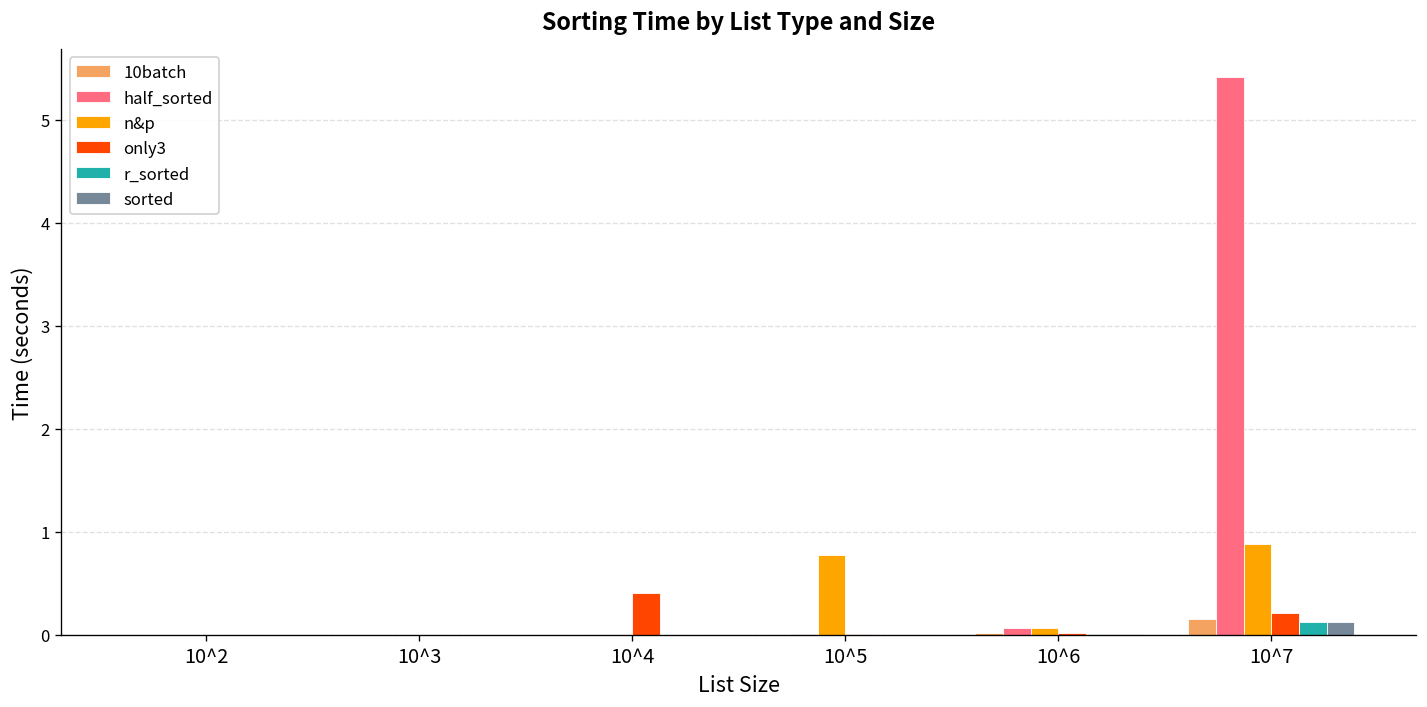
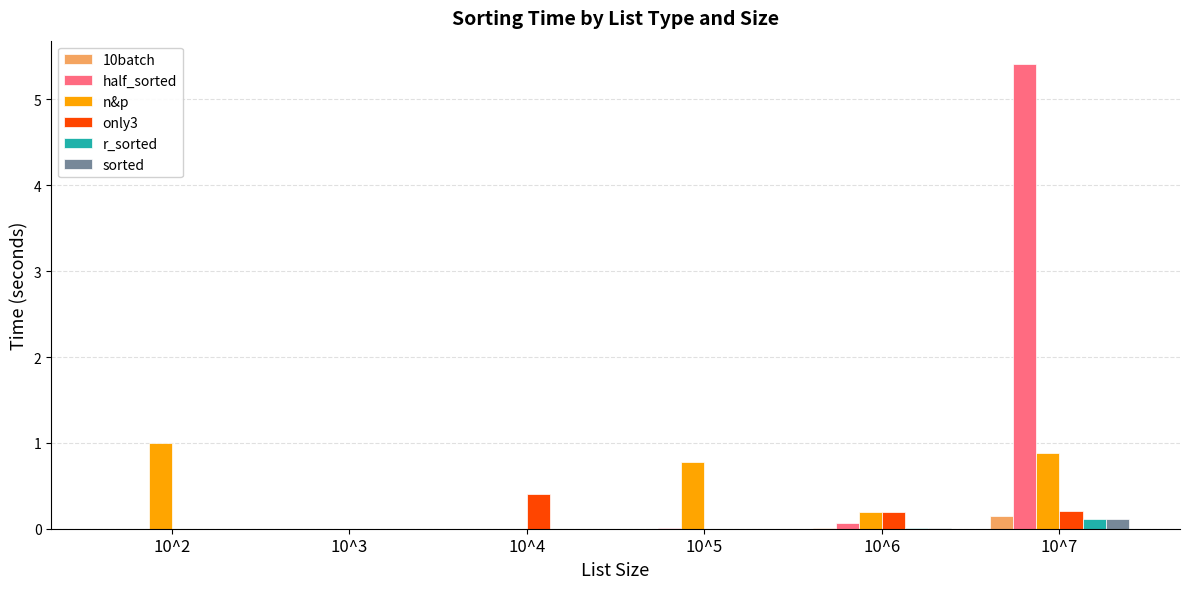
n&p, 10^2: 0 -> 1
n&p, 10^6: 0.1 -> 0.2
only3, 10^6: 0.0 -> 0.2
